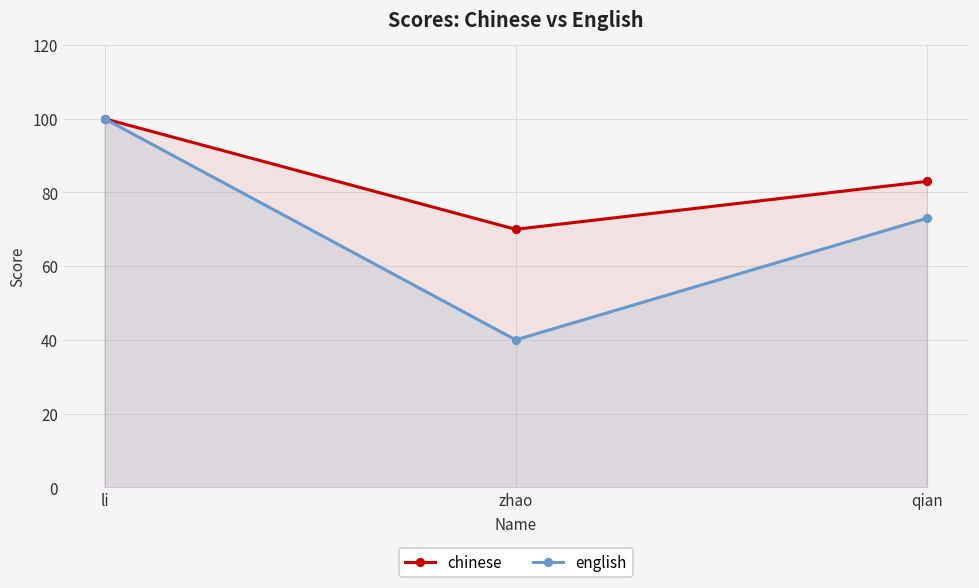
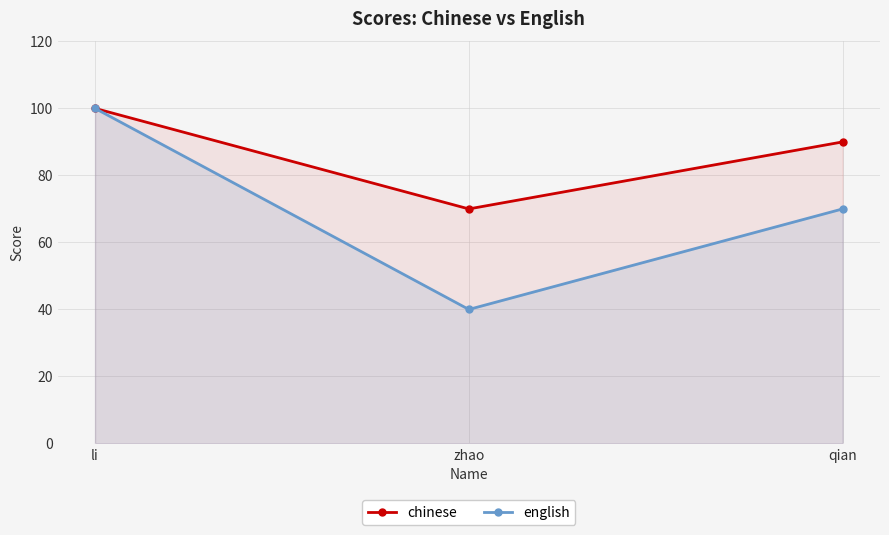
chinese, qian: 83 -> 90
english, qian: 73 -> 70
